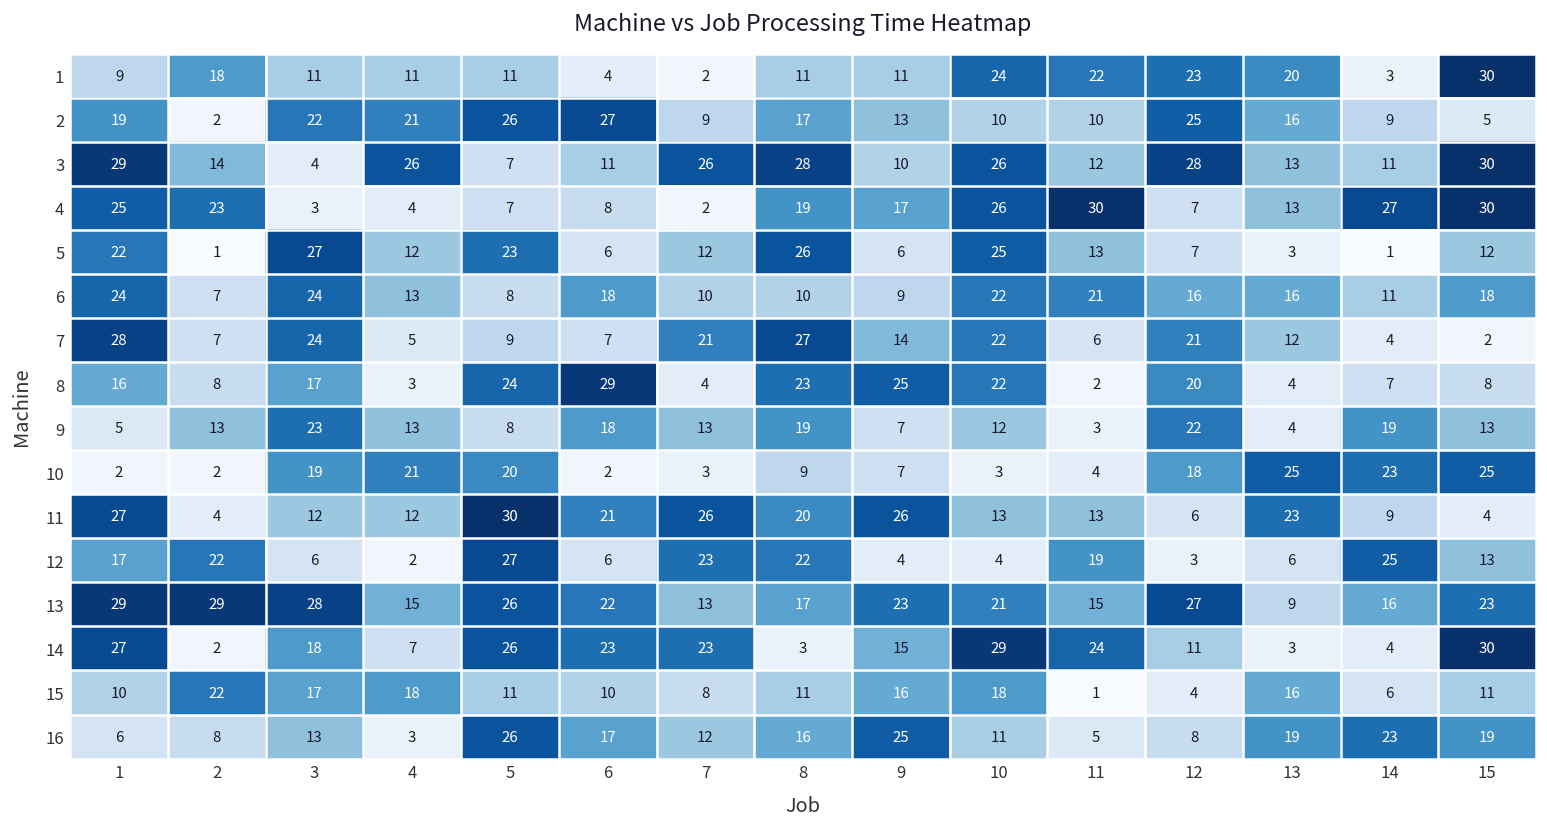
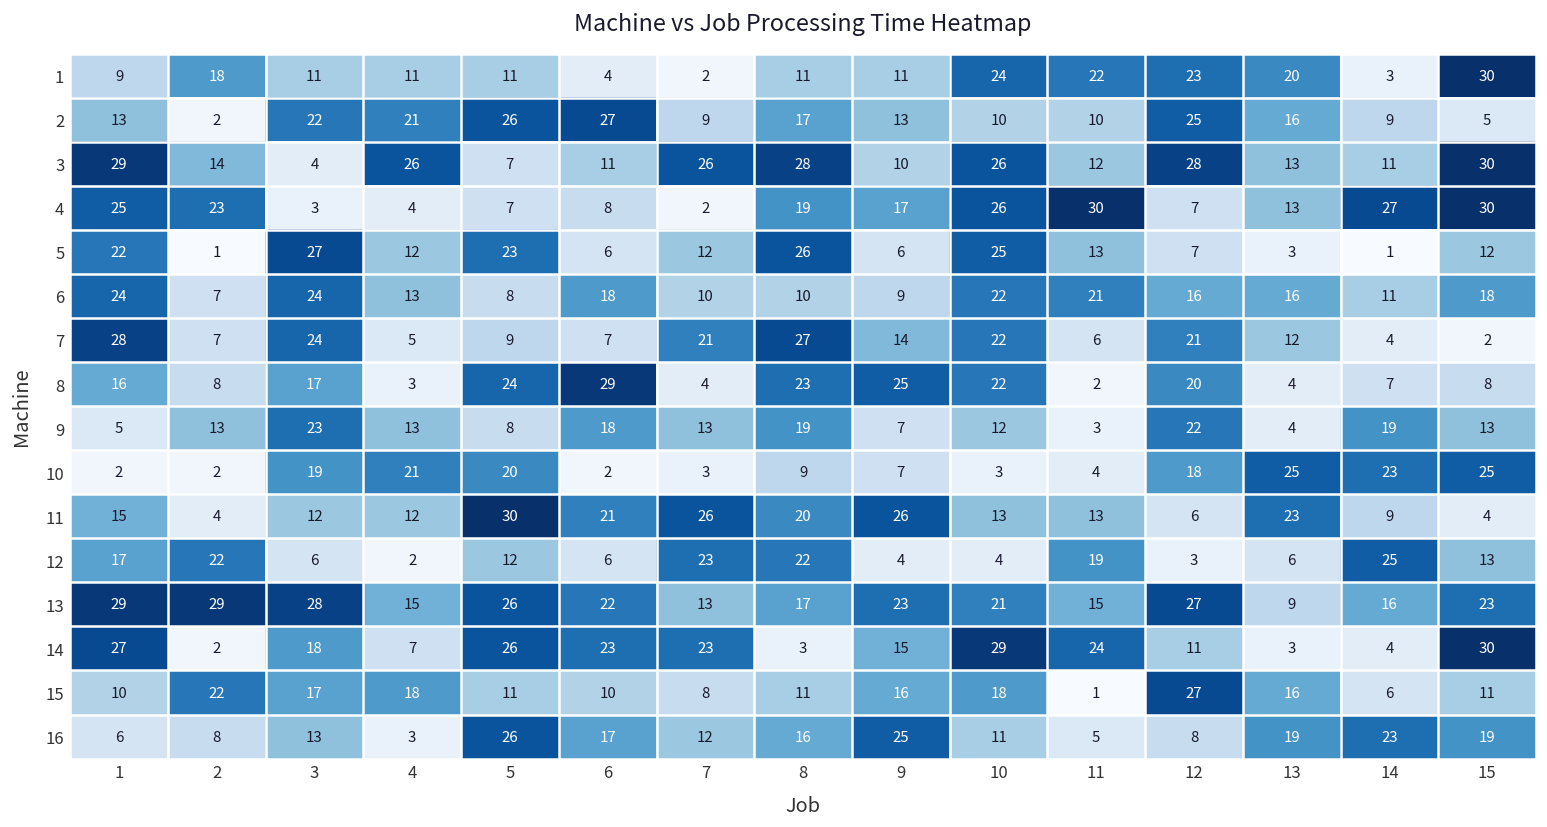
2, 1: 19 -> 13
11, 1: 27 -> 15
12, 5: 27 -> 12
15, 12: 4 -> 27
